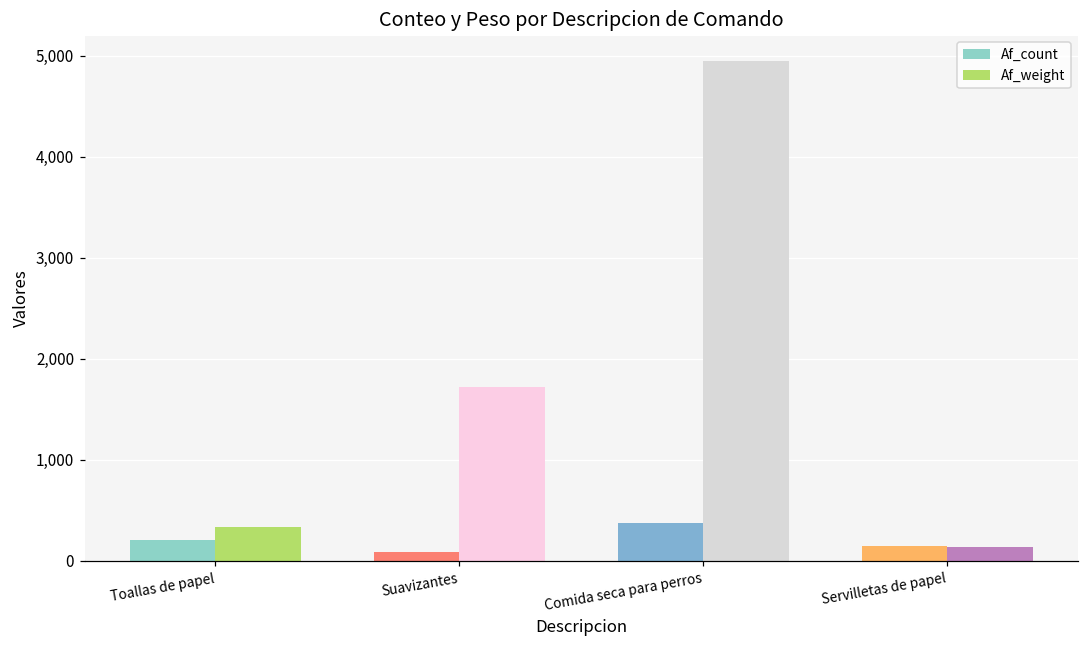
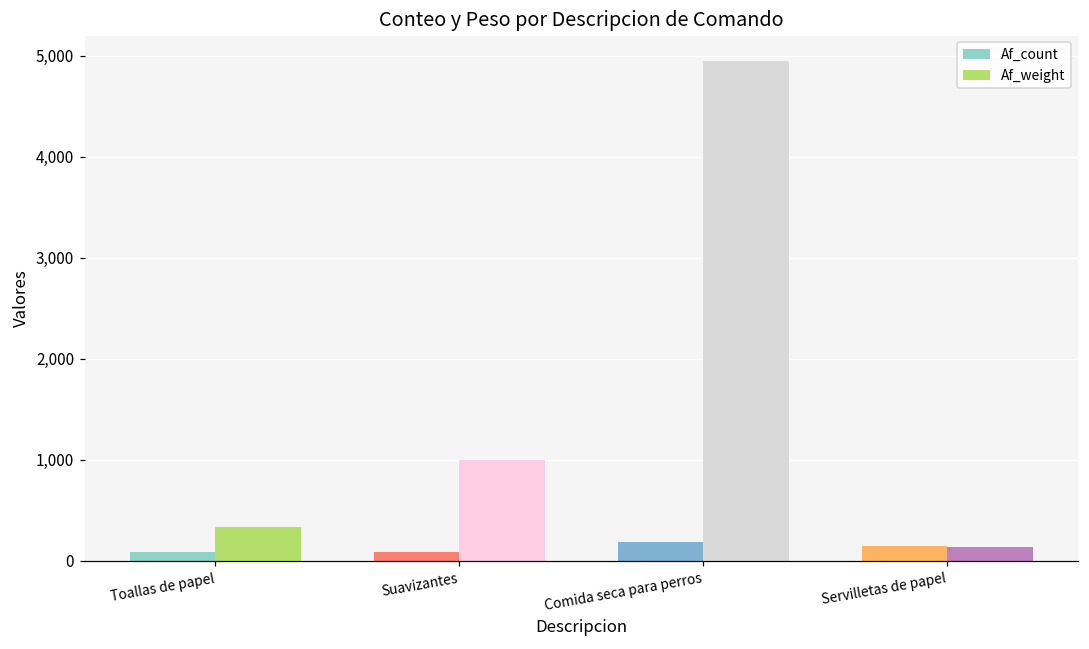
Af_count, Toallas de papel: 200 -> 100
Af_weight, Suavizantes: 1,700 -> 1,000
Af_count, Comida seca para perros: 400 -> 200
